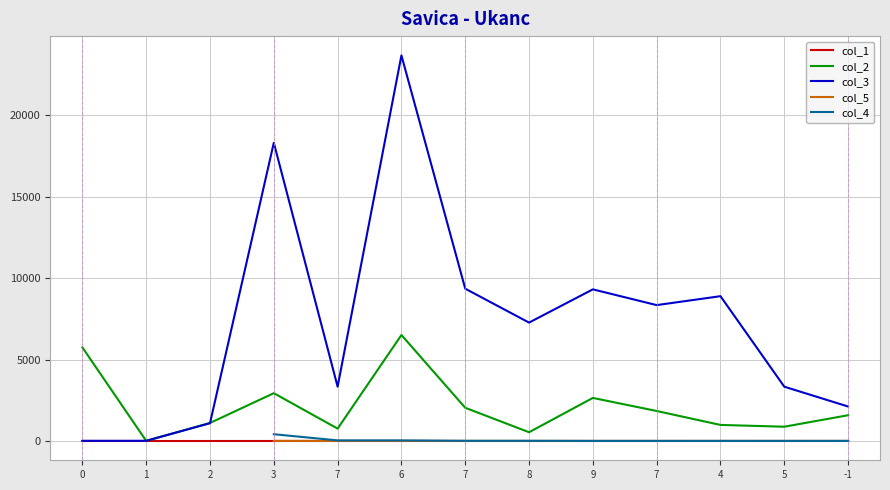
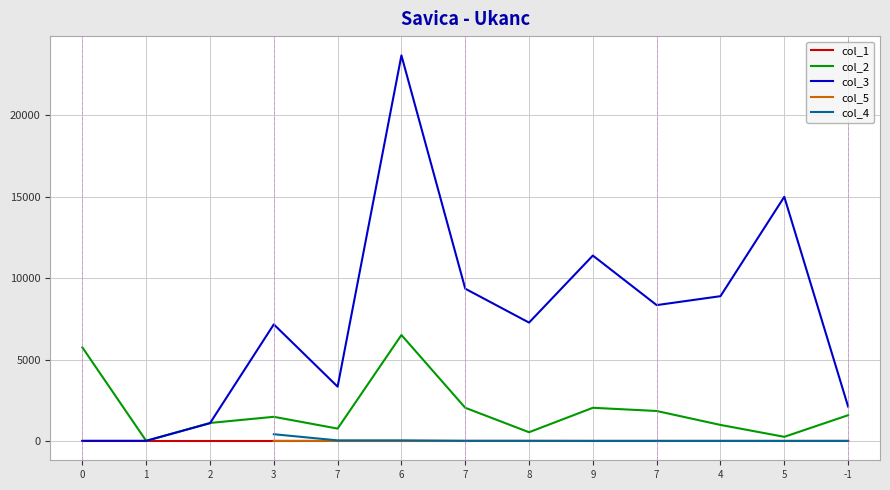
col_2, 3: 2900 -> 1500
col_3, 3: 18300 -> 7200
col_2, 9: 2600 -> 2000
col_3, 9: 9300 -> 11400
col_2, 5: 900 -> 300
col_3, 5: 3300 -> 15000
